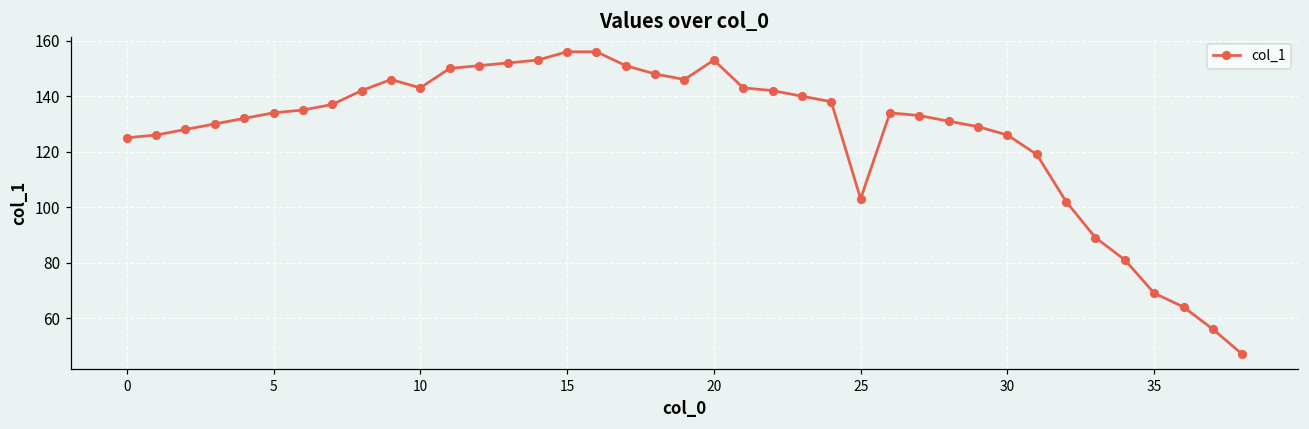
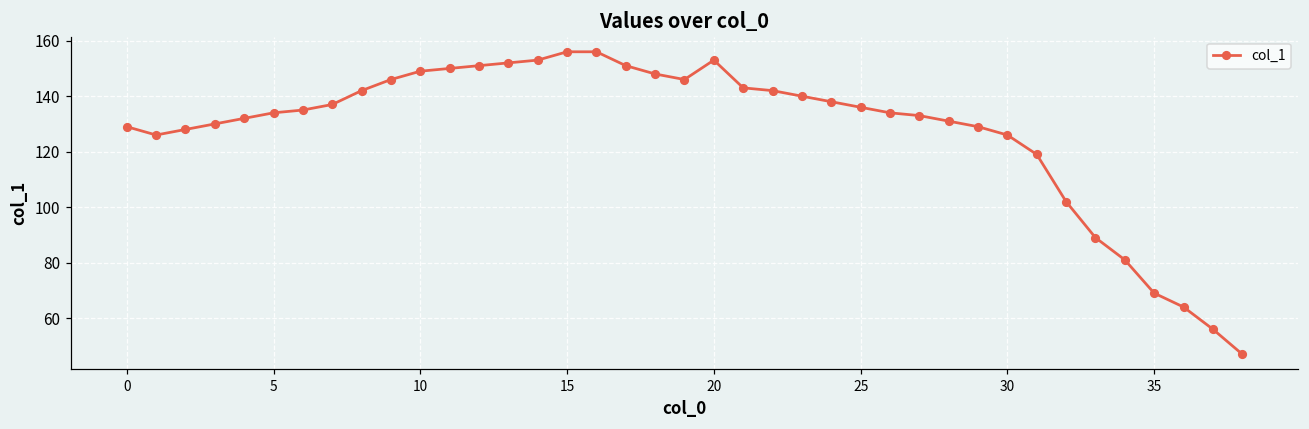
0: 125 -> 129
10: 143 -> 149
25: 103 -> 136
